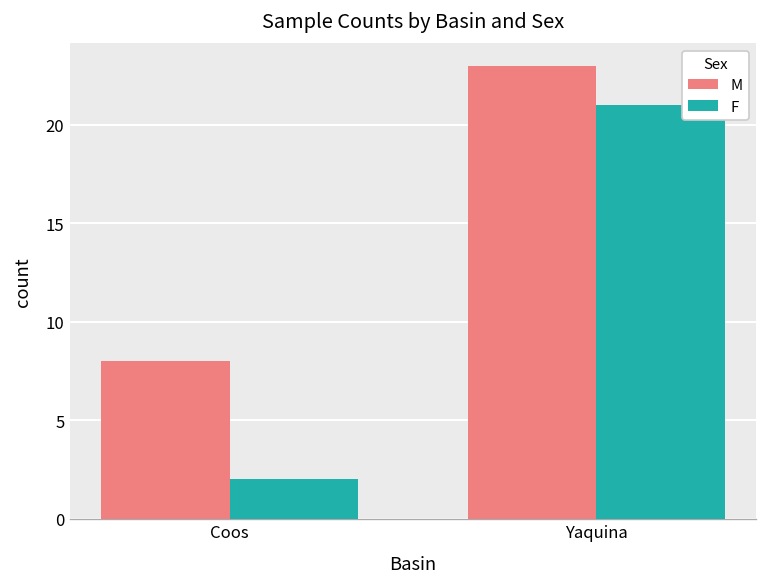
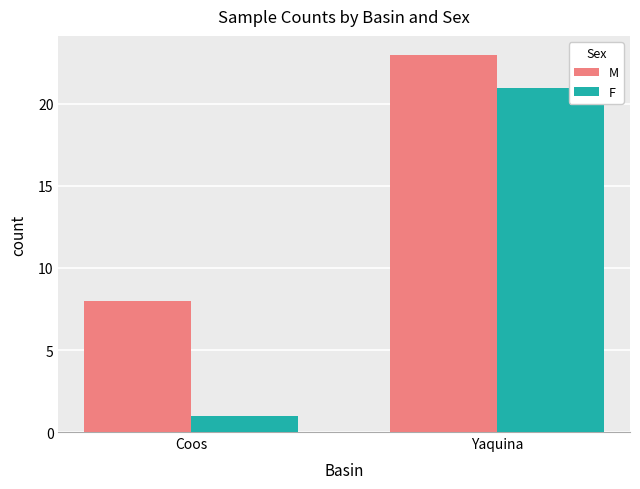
F, Coos: 2 -> 1
